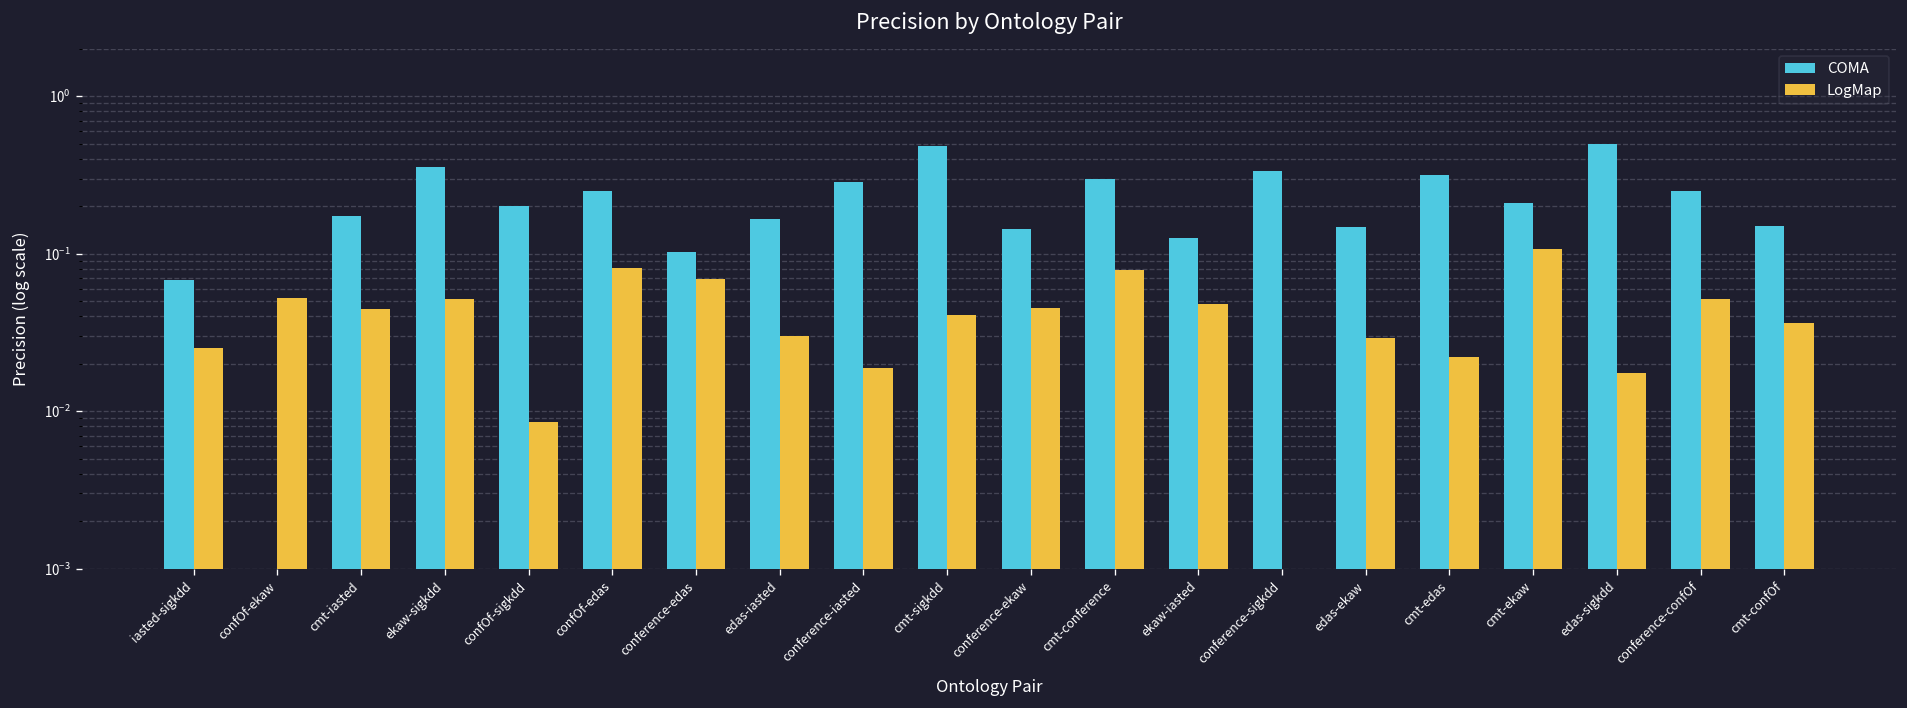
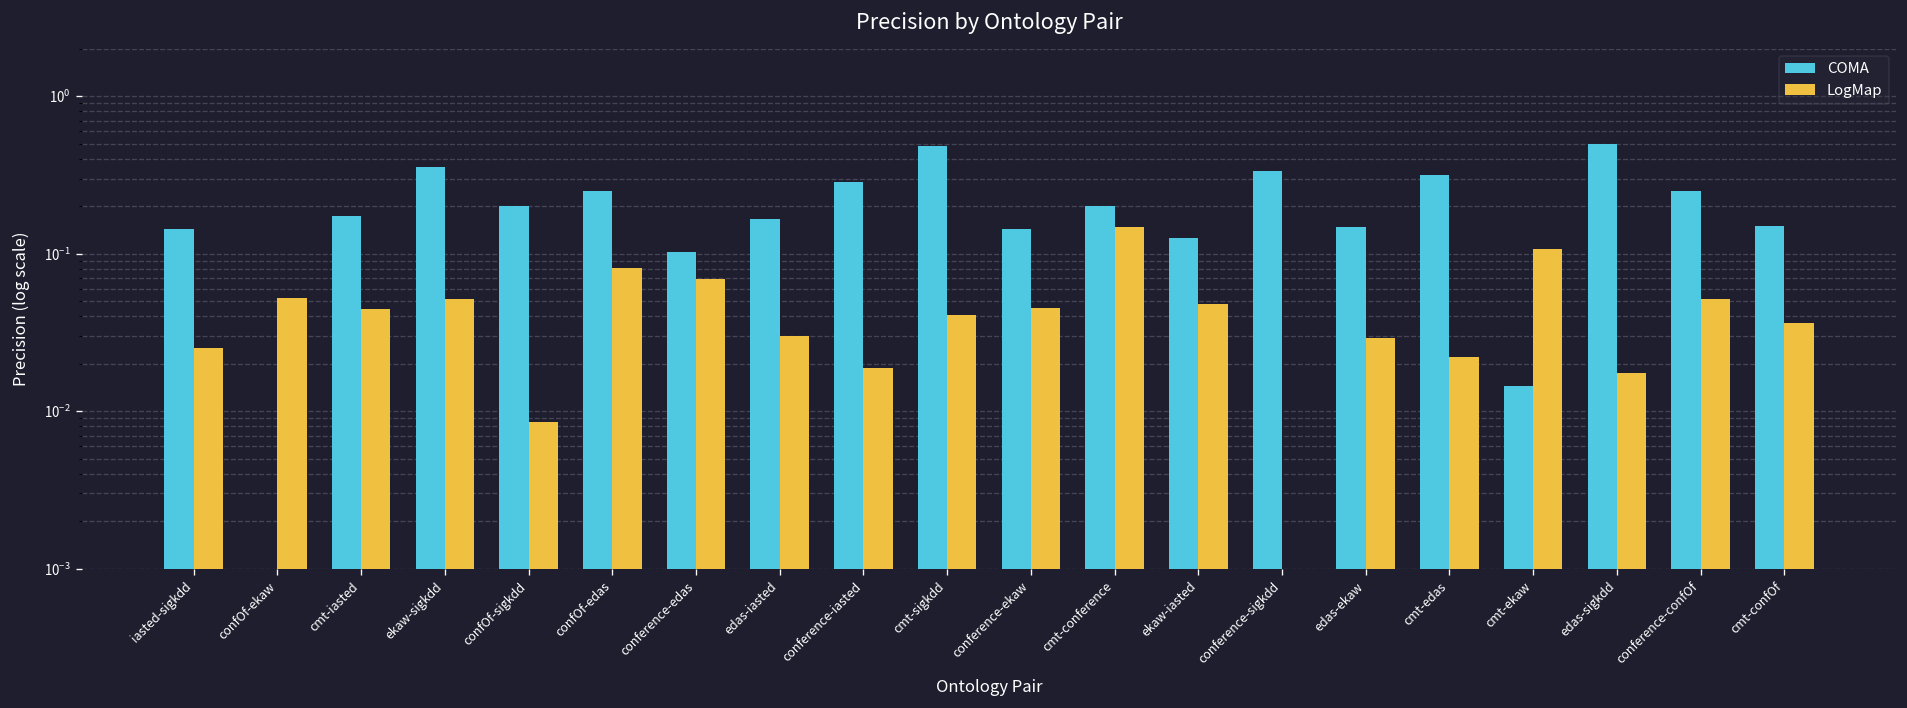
COMA, iasted-sigkdd: 0.07 -> 0.14
COMA, cmt-conference: 0.3 -> 0.2
LogMap, cmt-conference: 0.08 -> 0.15
COMA, cmt-ekaw: 0.21 -> 0.014
